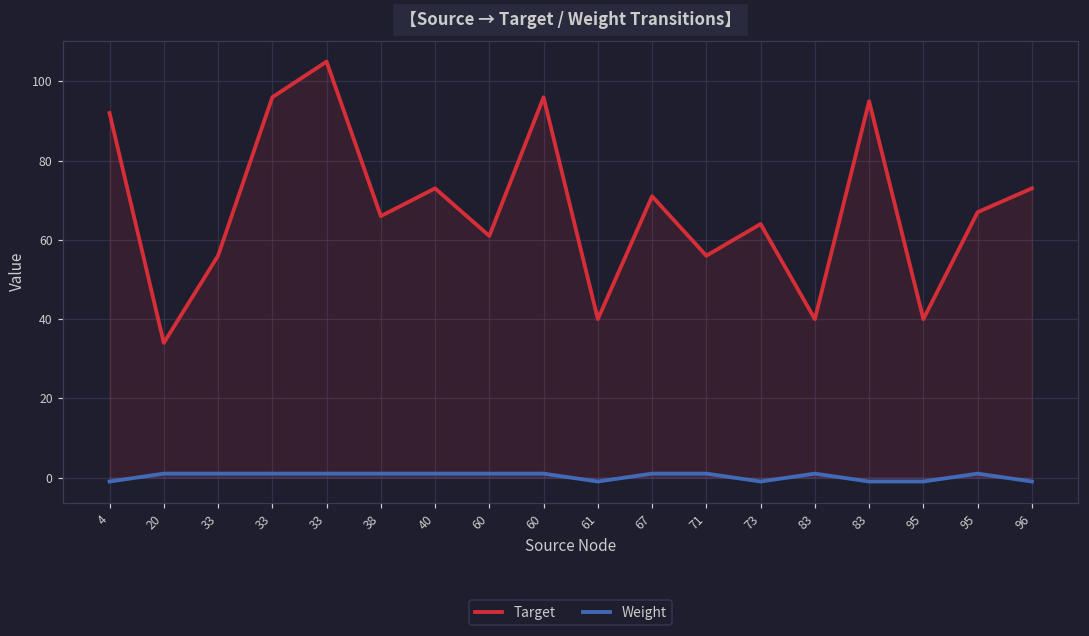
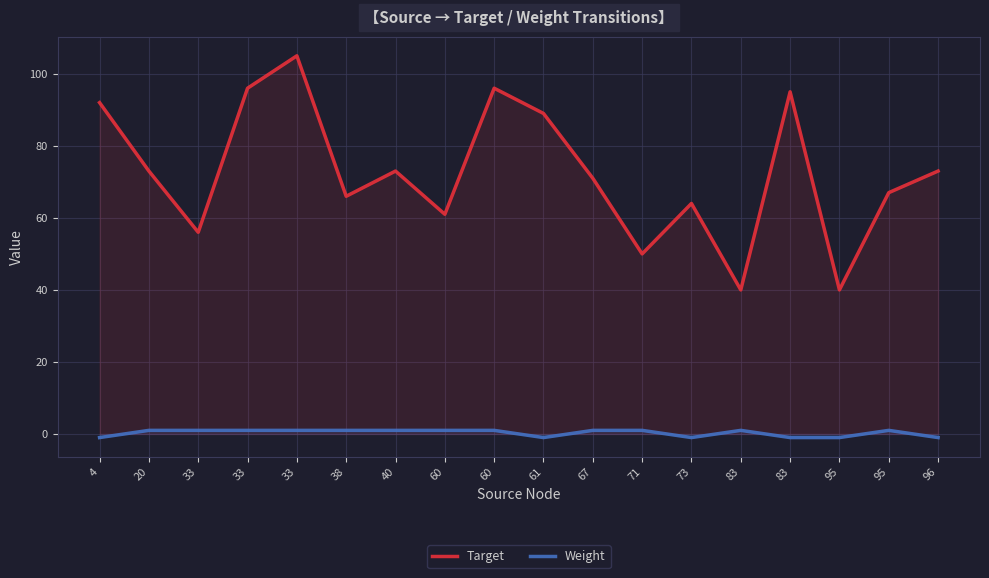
Target, 20: 34 -> 73
Target, 61: 40 -> 89
Target, 71: 56 -> 50
